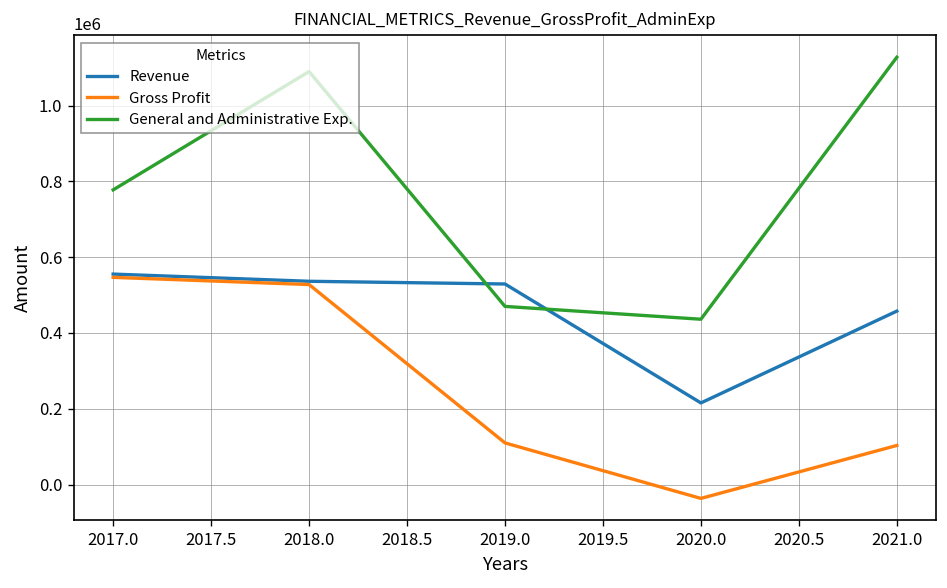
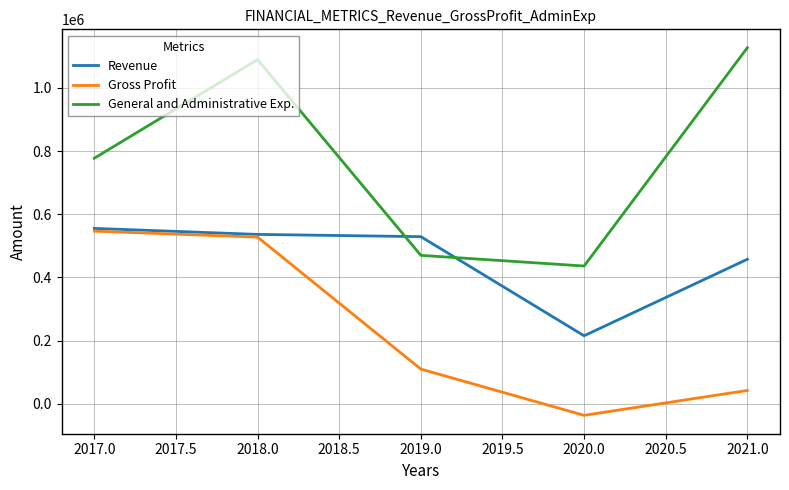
Gross Profit, 2021.0: 100000 -> 40000
